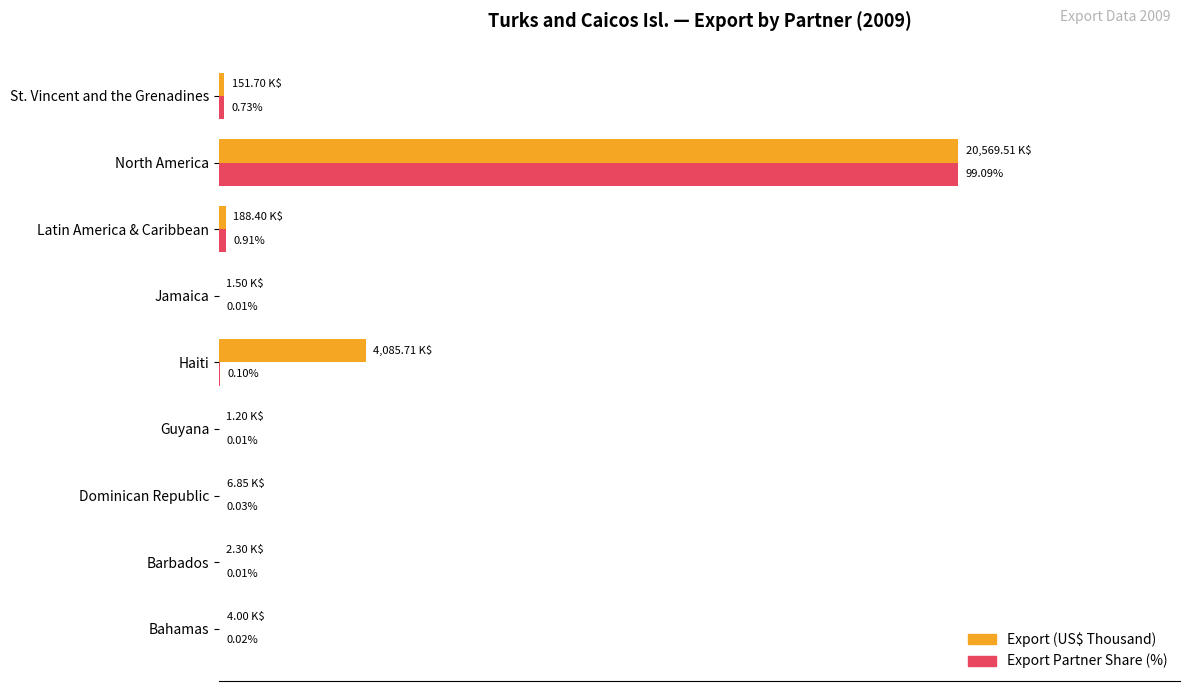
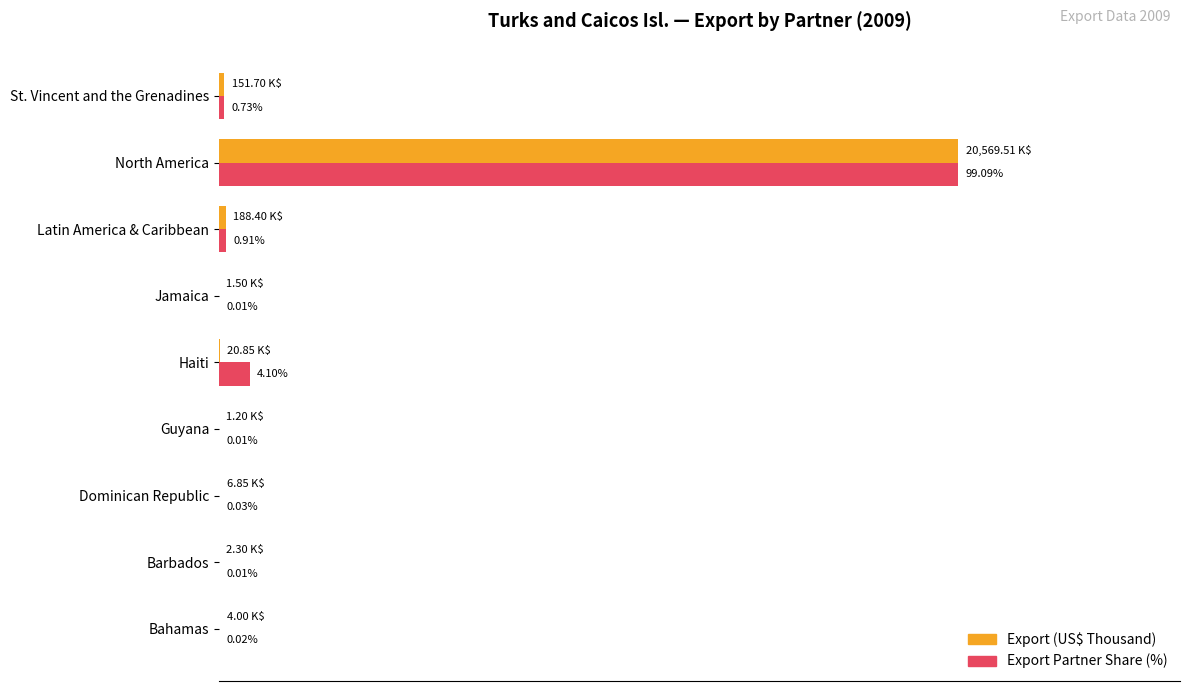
Export (US$ Thousand), Haiti: 4,085.71 -> 20.85
Export Partner Share (%), Haiti: 0.10% -> 4.10%
